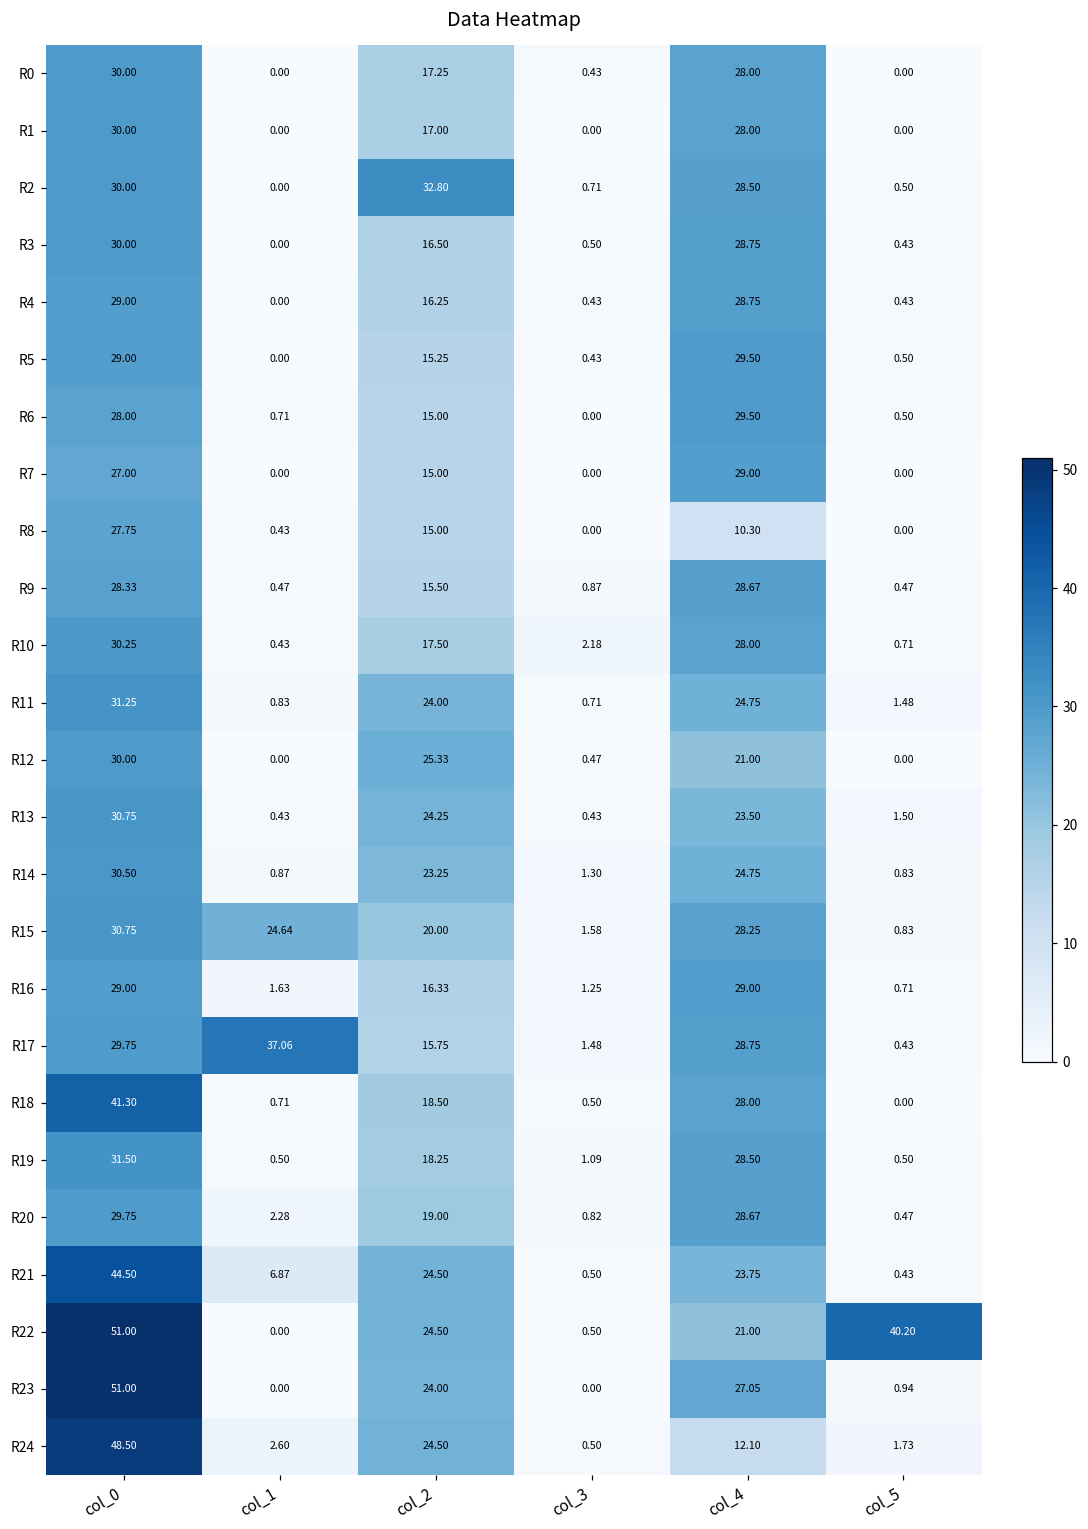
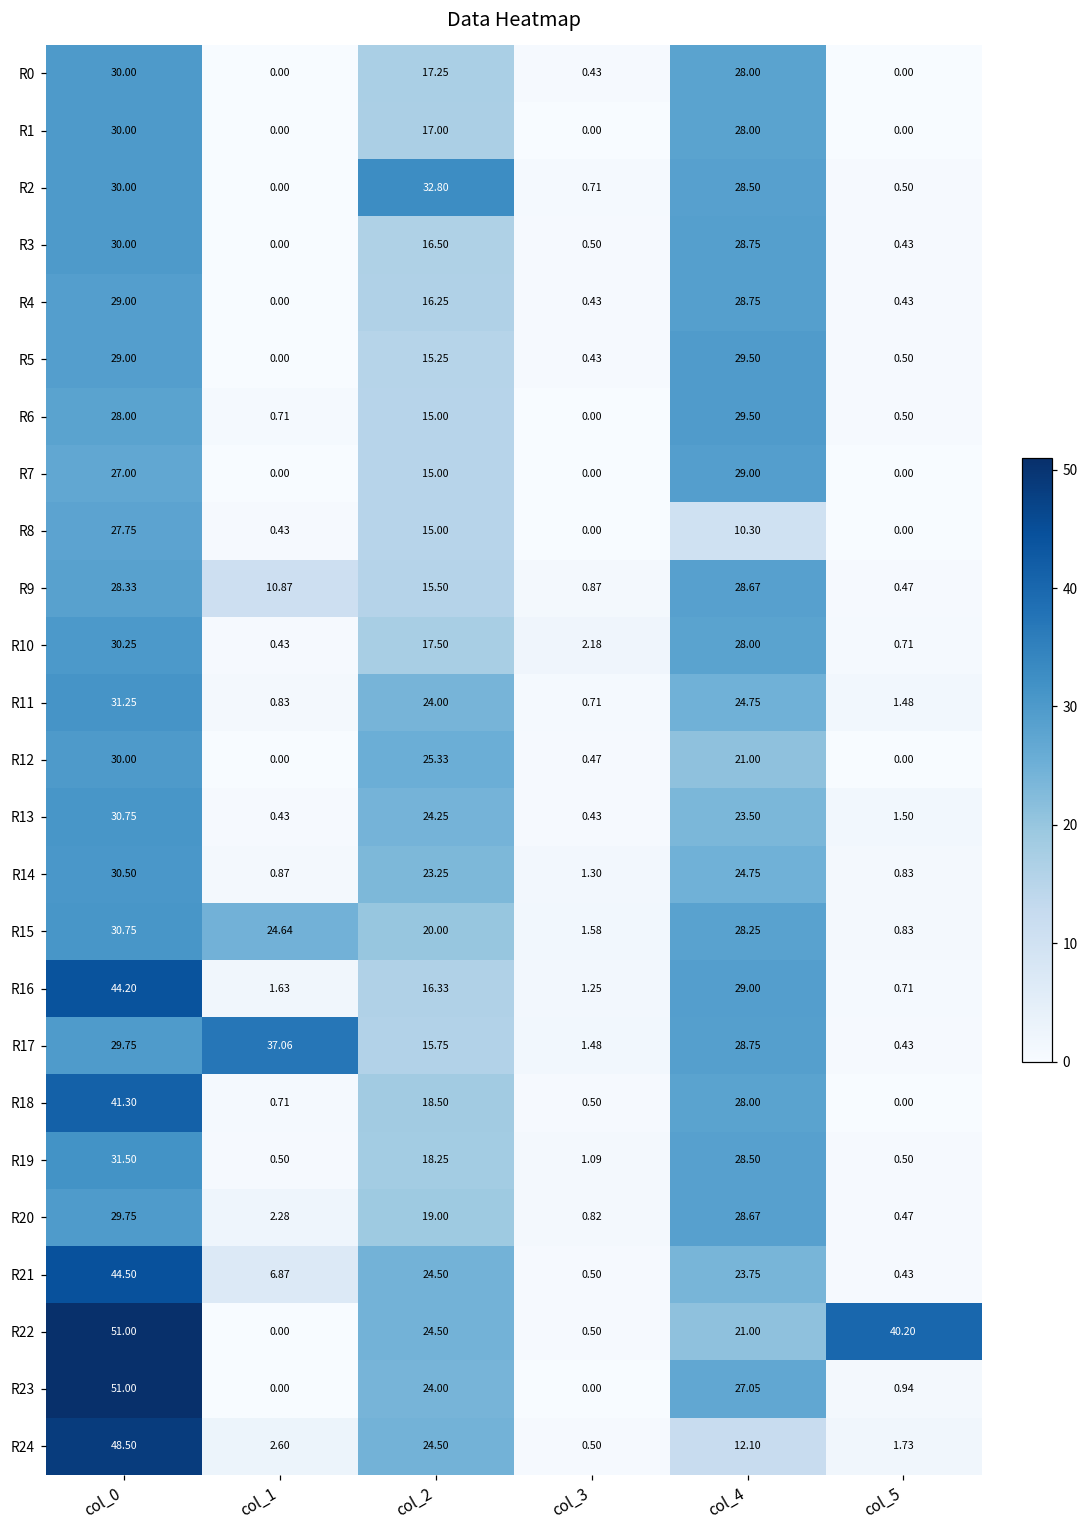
R9, col_1: 0.47 -> 10.87
R16, col_0: 29.00 -> 44.20
